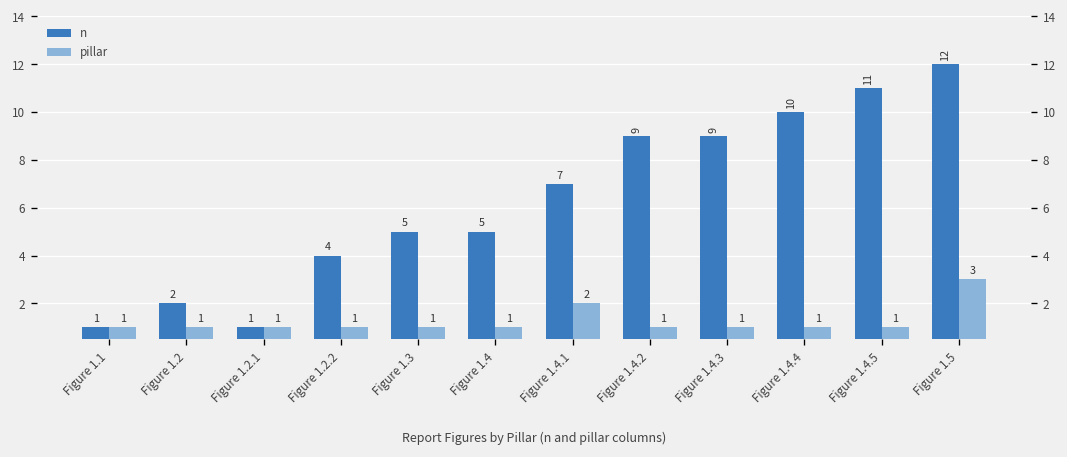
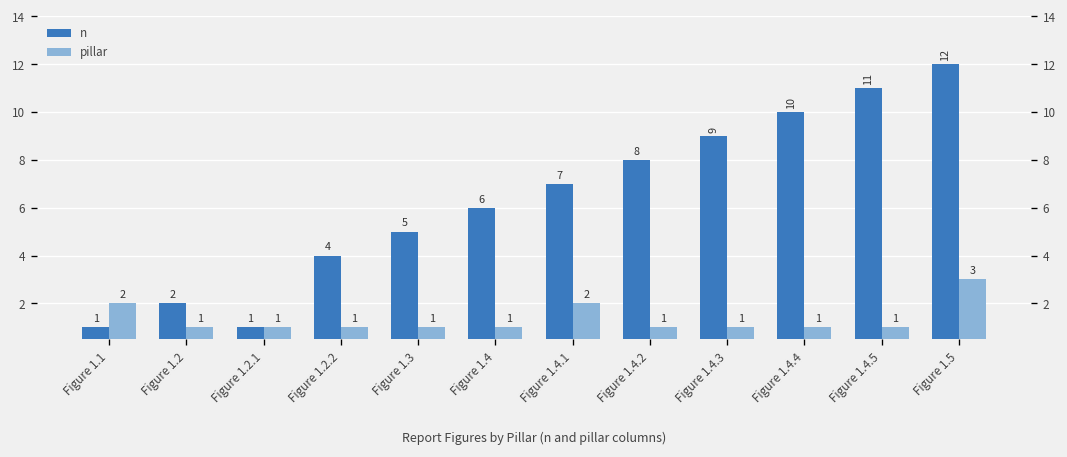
pillar, Figure 1.1: 1 -> 2
n, Figure 1.4: 5 -> 6
n, Figure 1.4.2: 9 -> 8
